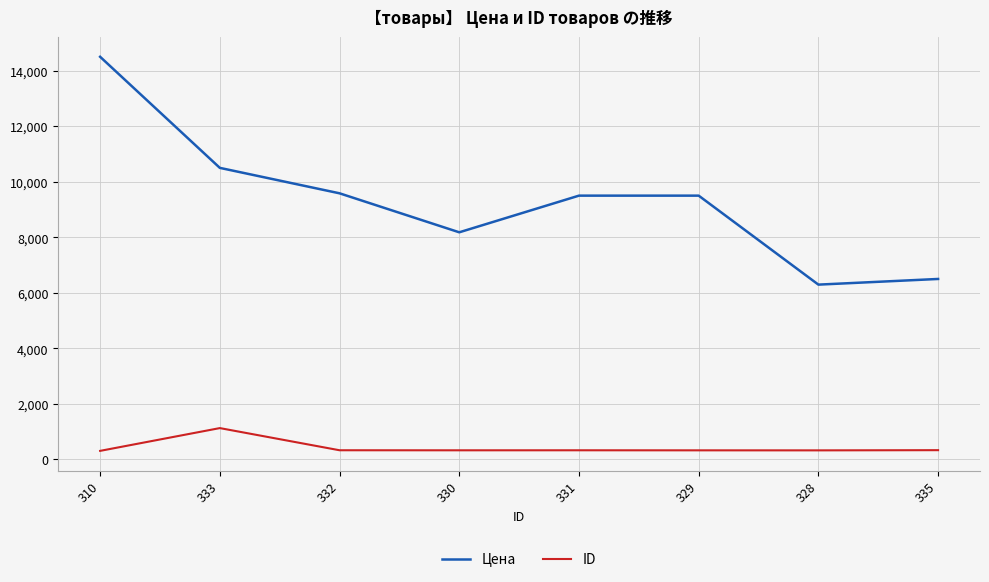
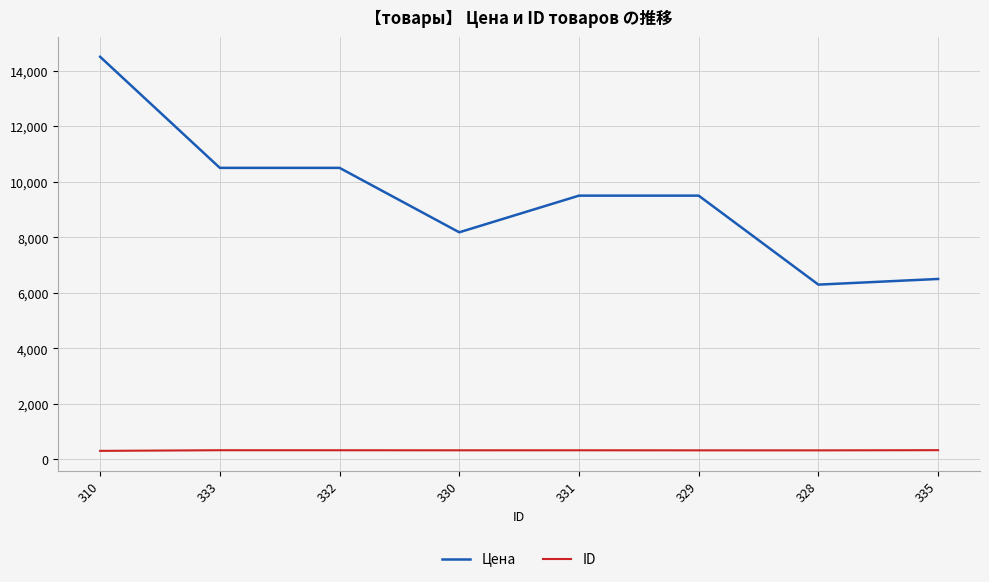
ID, 333: 1,100 -> 300
Цена, 332: 9,600 -> 10,500
